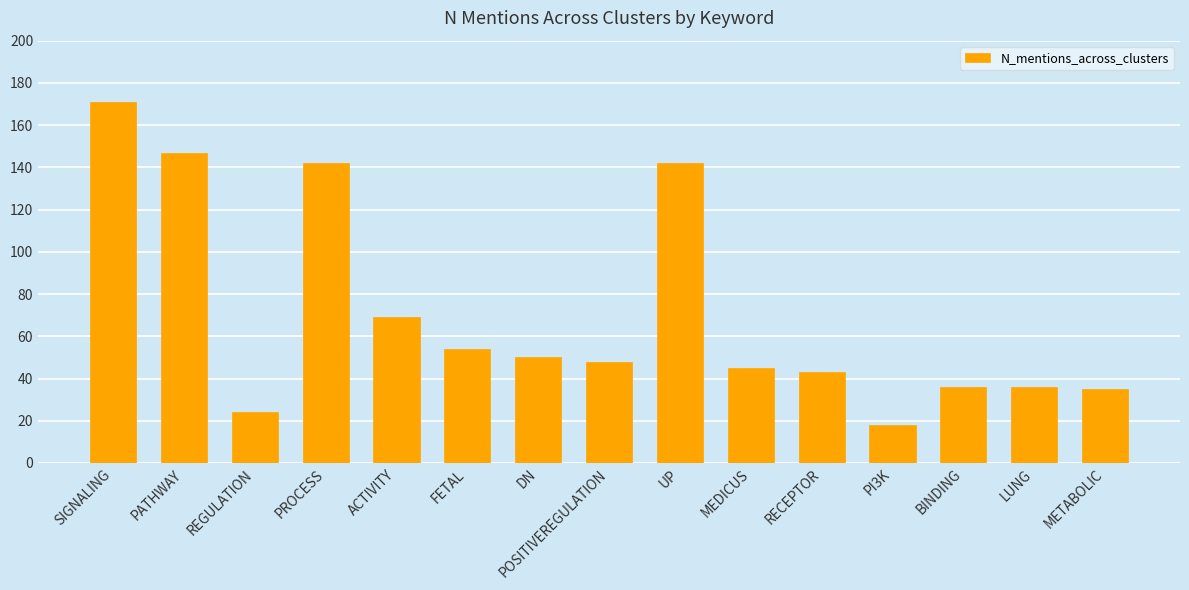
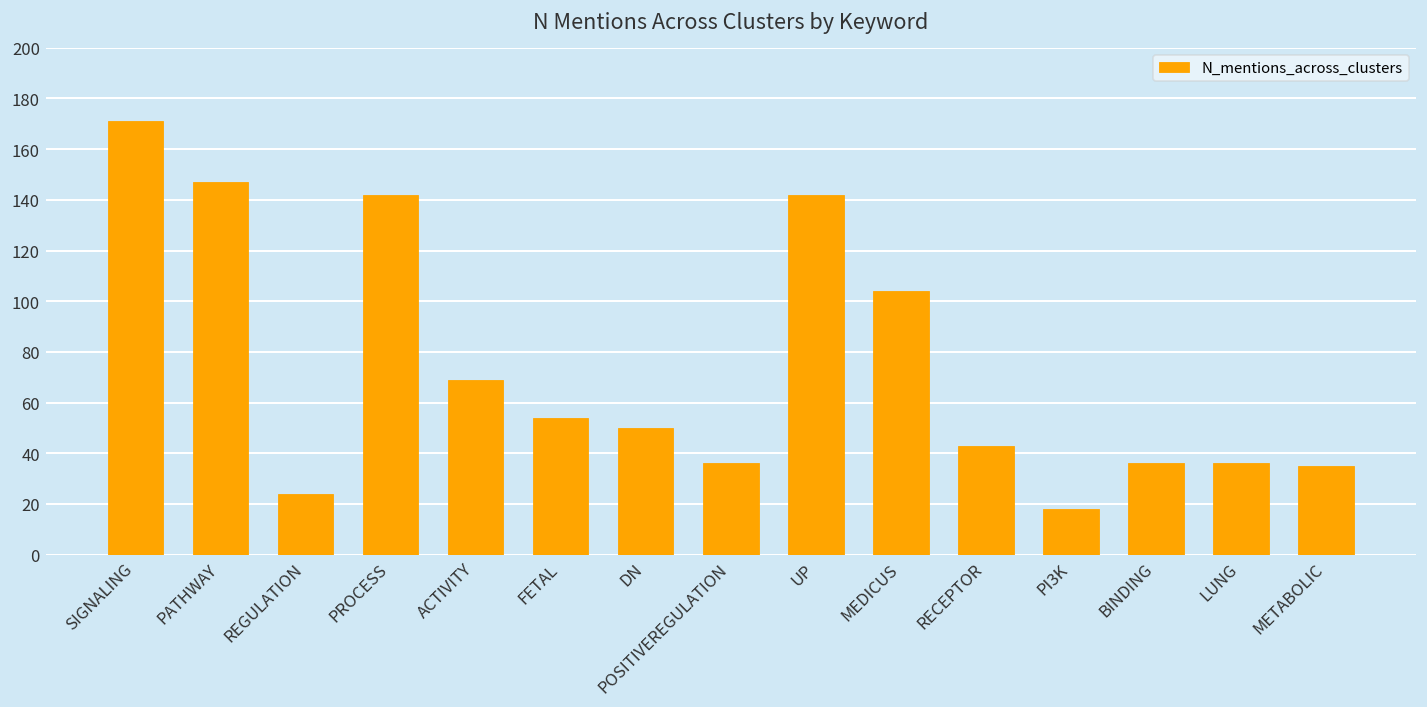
POSITIVEREGULATION: 48 -> 36
MEDICUS: 45 -> 104
